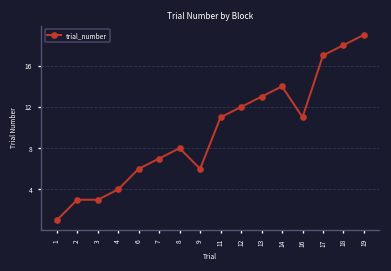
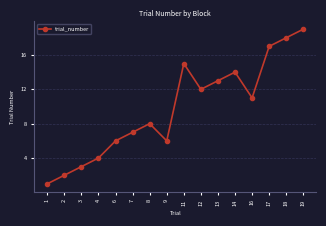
2: 3 -> 2
11: 11 -> 15
